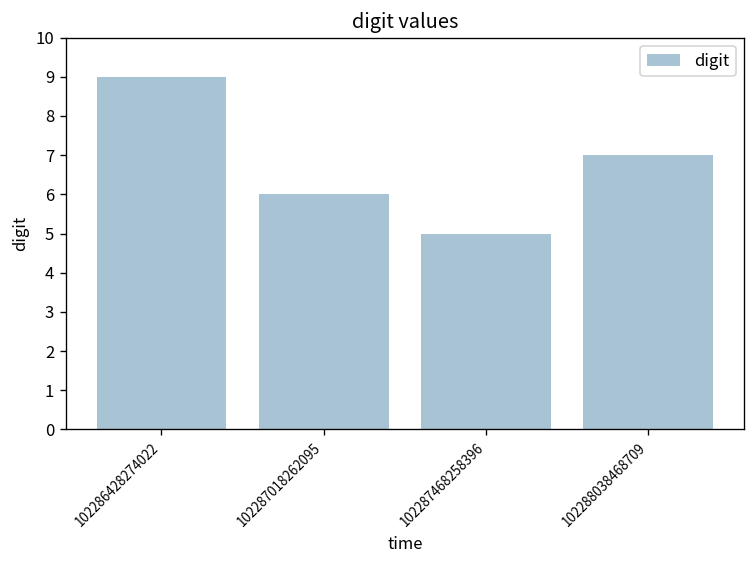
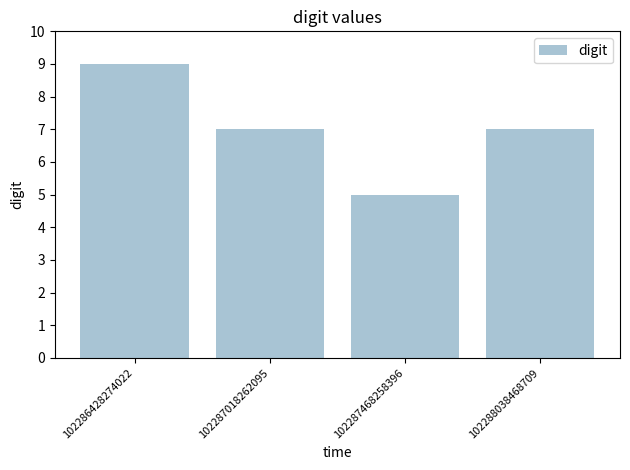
102287018262095: 6 -> 7
